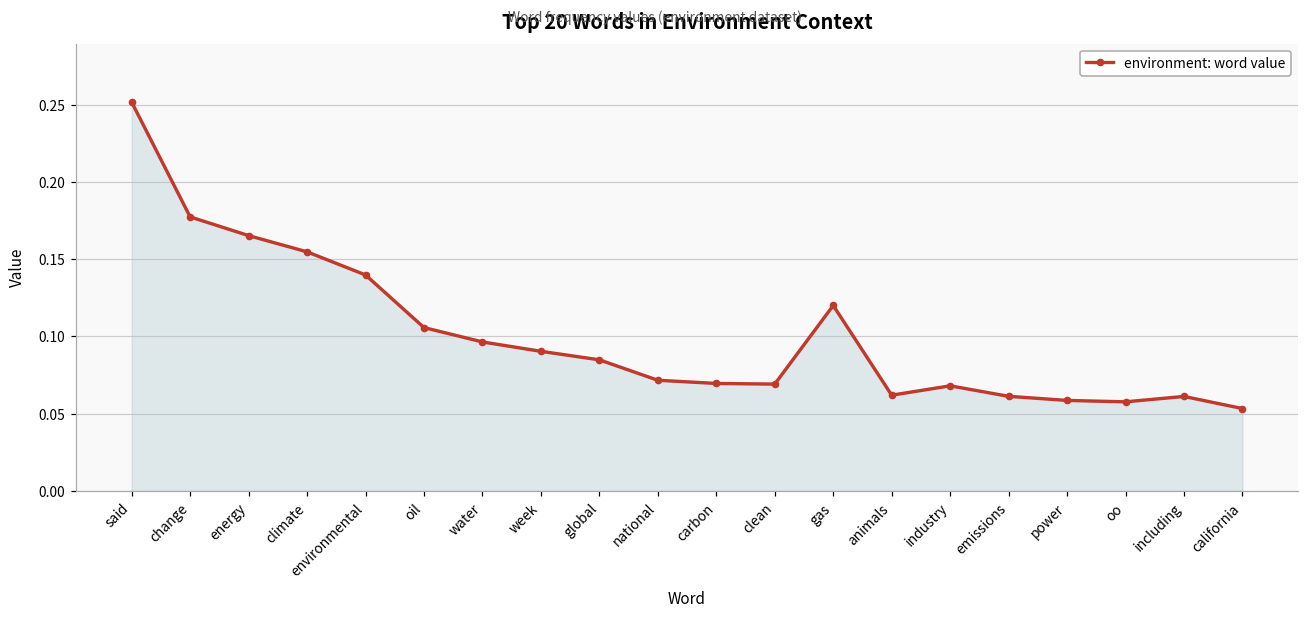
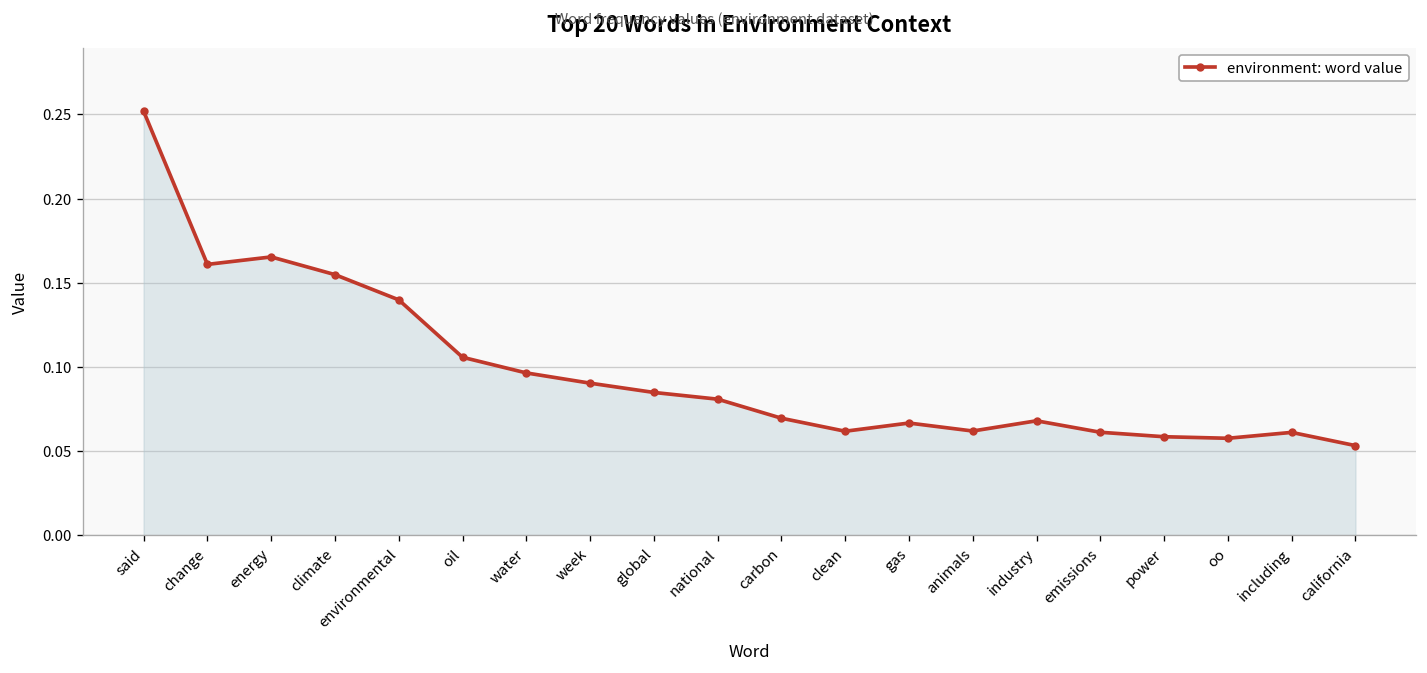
change: 0.177 -> 0.161
national: 0.072 -> 0.081
clean: 0.069 -> 0.062
gas: 0.120 -> 0.067
